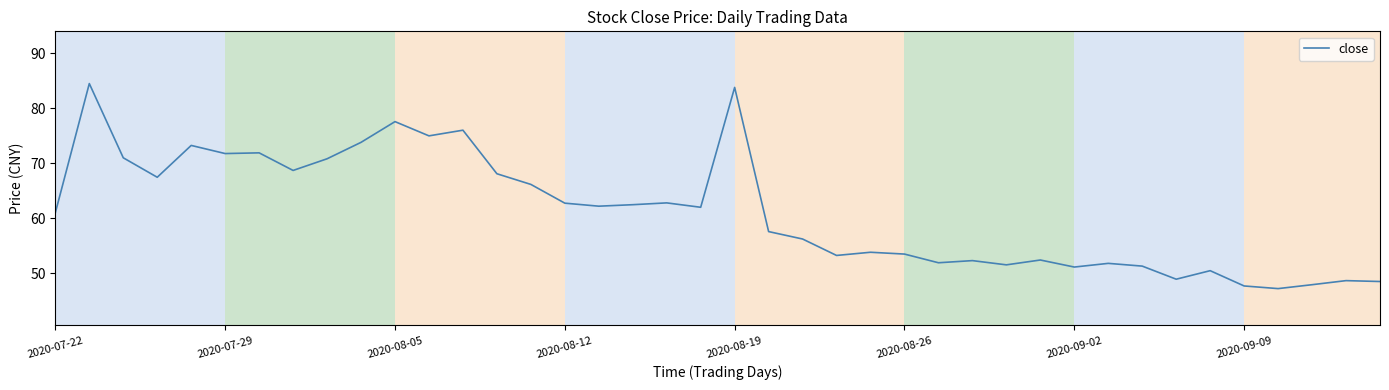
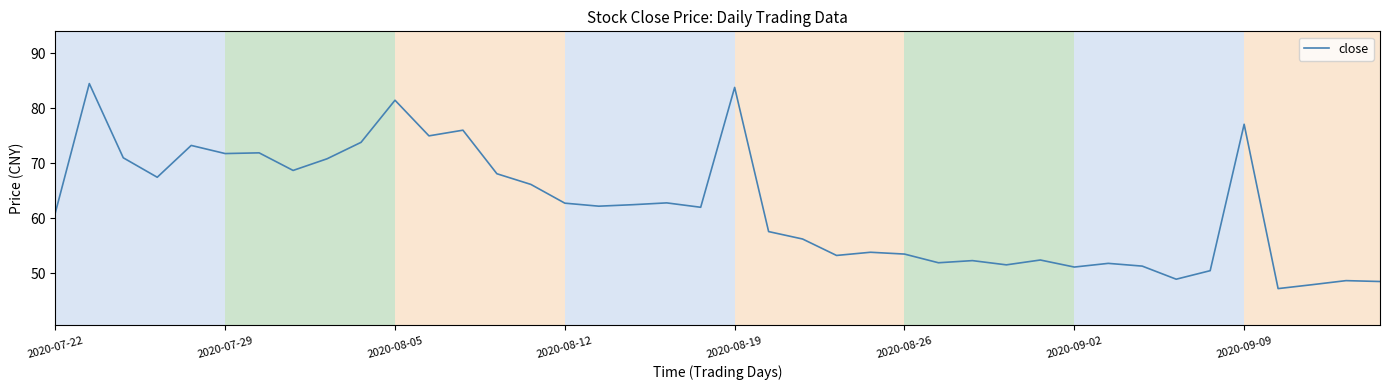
2020-08-05: 78 -> 81
2020-09-09: 48 -> 77
